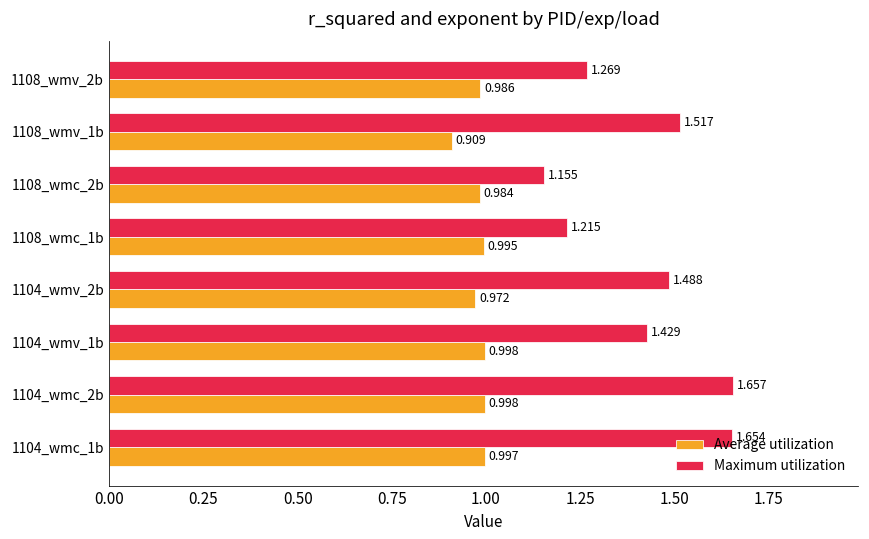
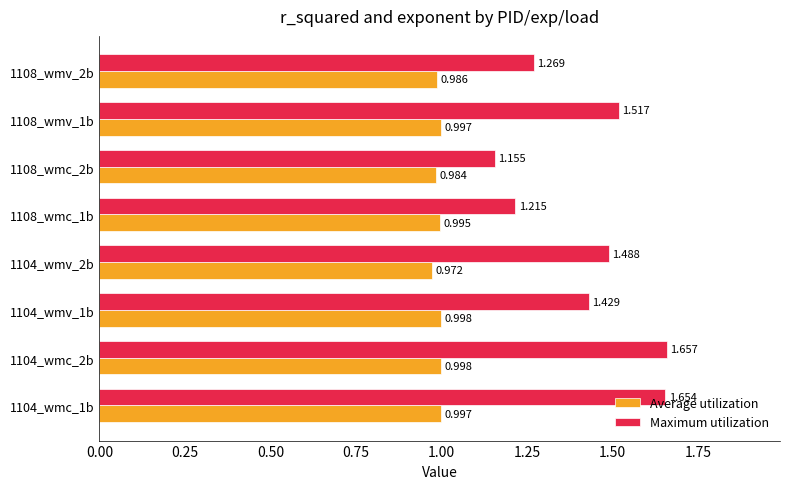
Average utilization, 1108_wmv_1b: 0.909 -> 0.997
